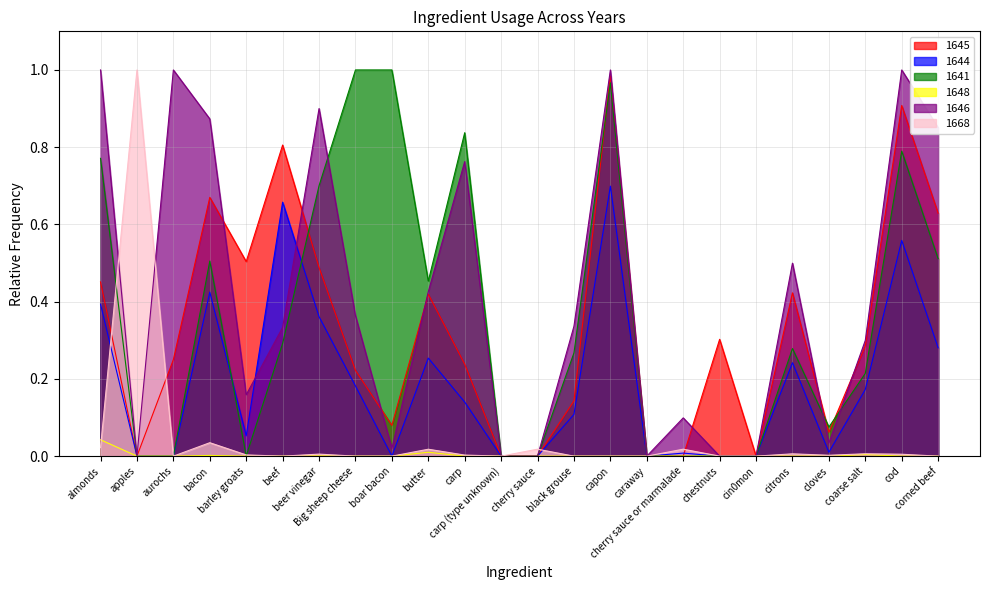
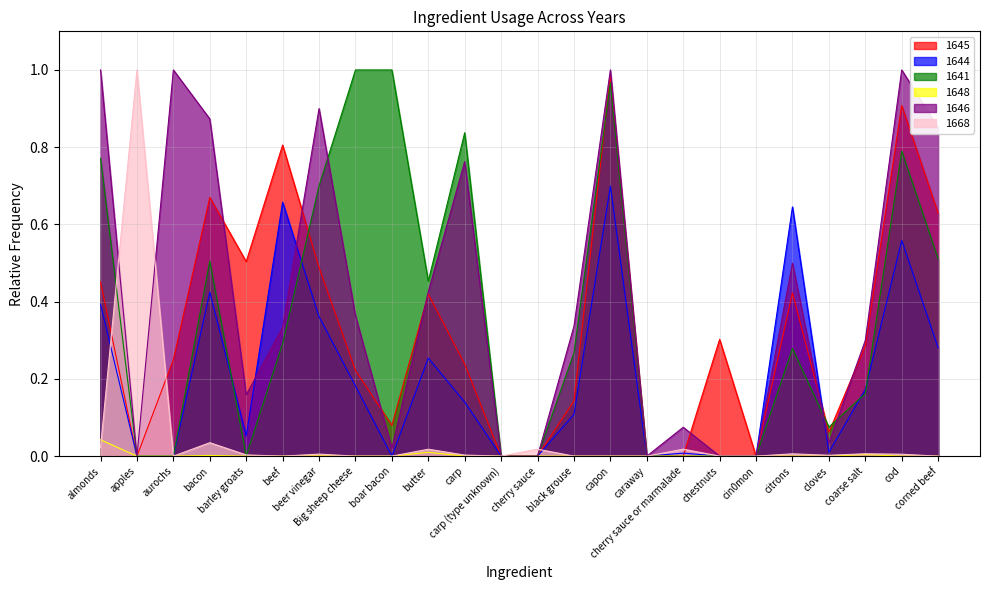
1646, cherry sauce or marmalade: 0.10 -> 0.07
1644, citrons: 0.24 -> 0.65
1641, coarse salt: 0.21 -> 0.16
